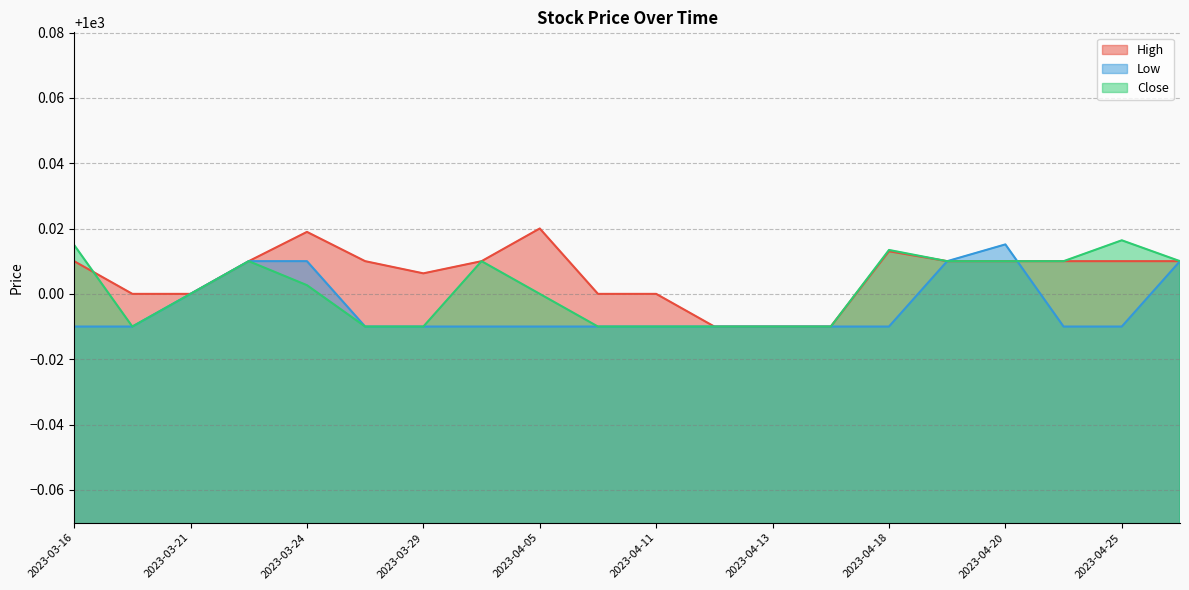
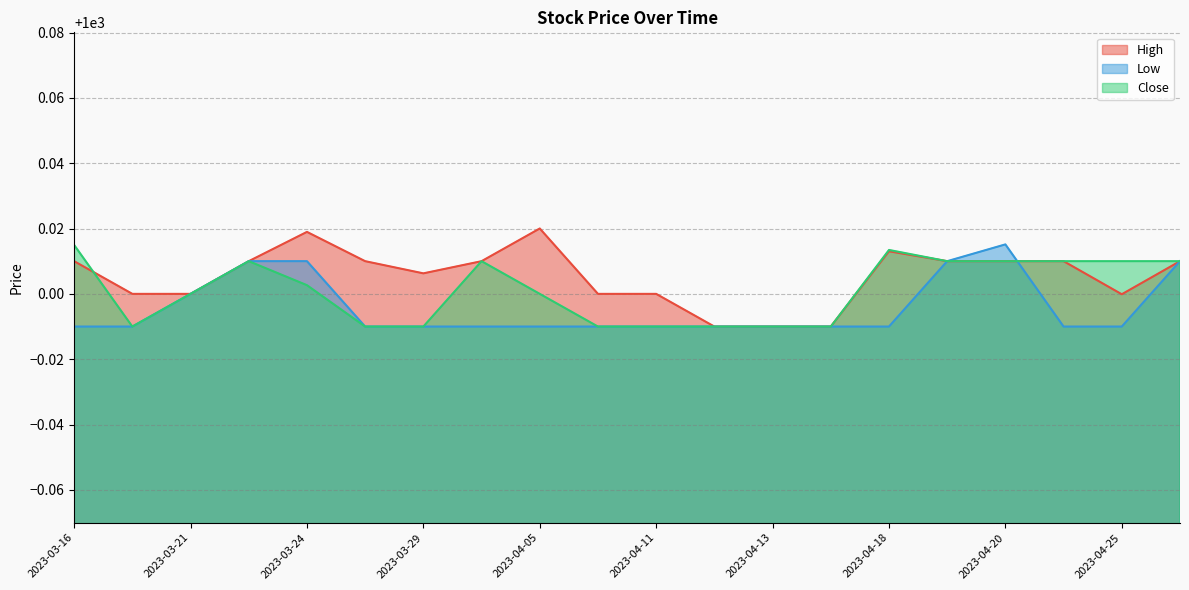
High, 2023-04-25: 1000.010 -> 1000.000
Close, 2023-04-25: 1000.016 -> 1000.010
